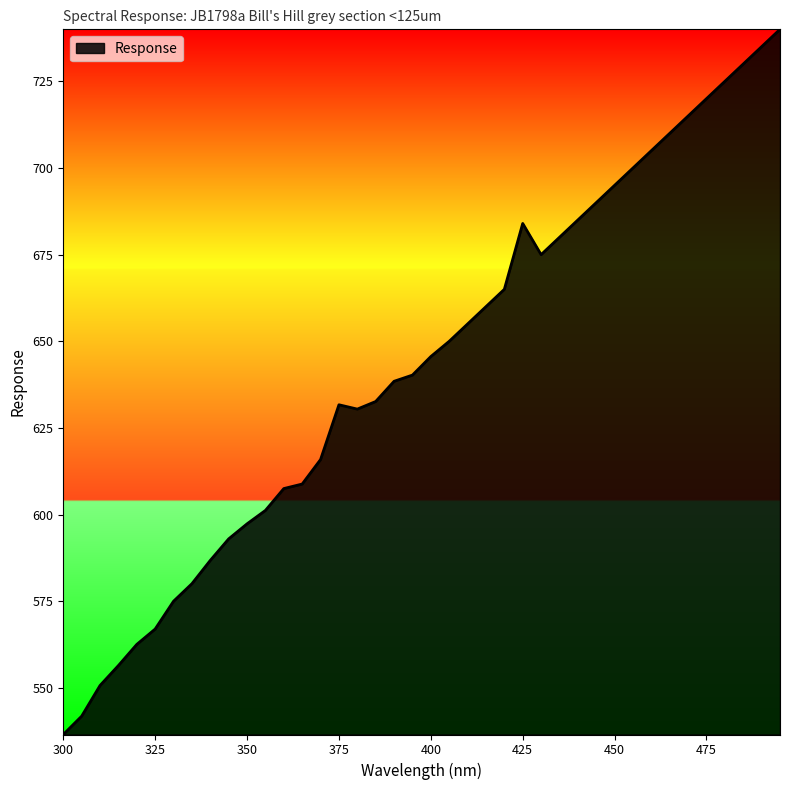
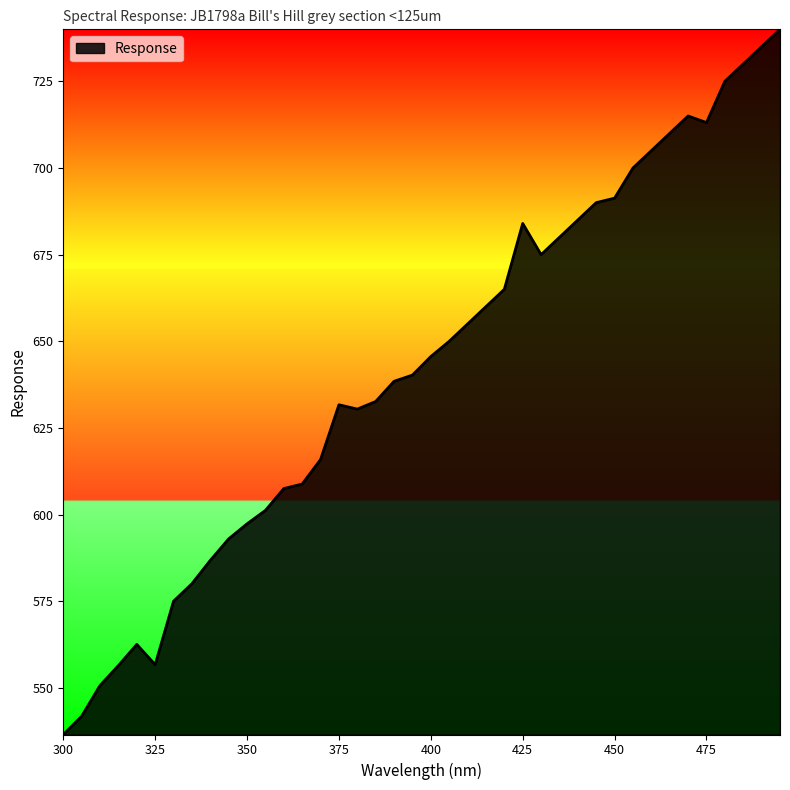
325: 567 -> 557
450: 695 -> 691
475: 720 -> 713
